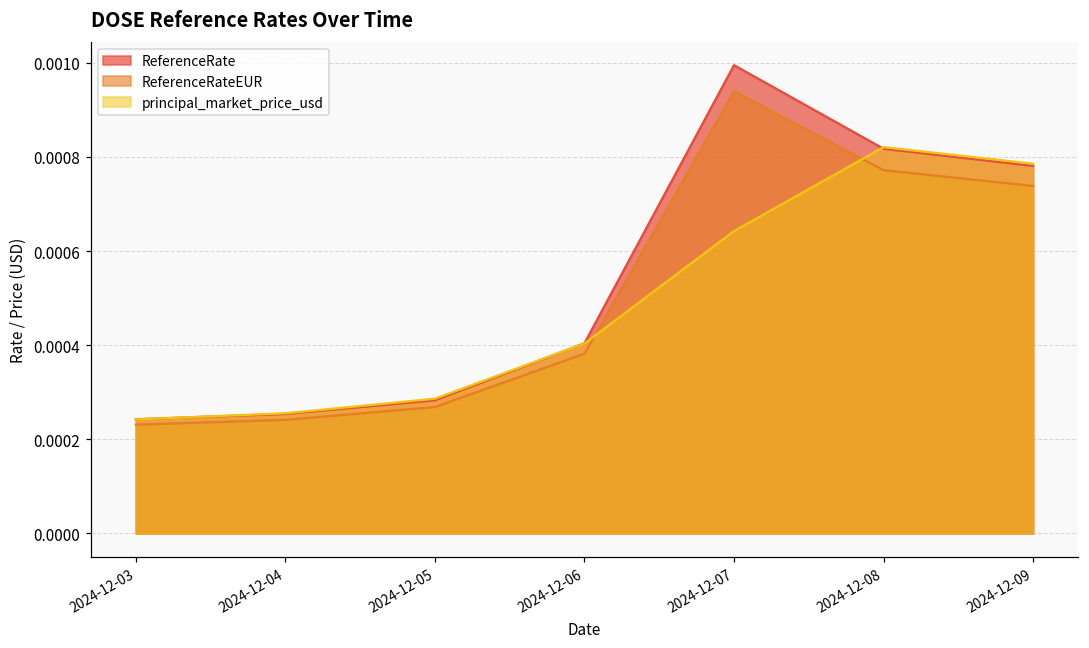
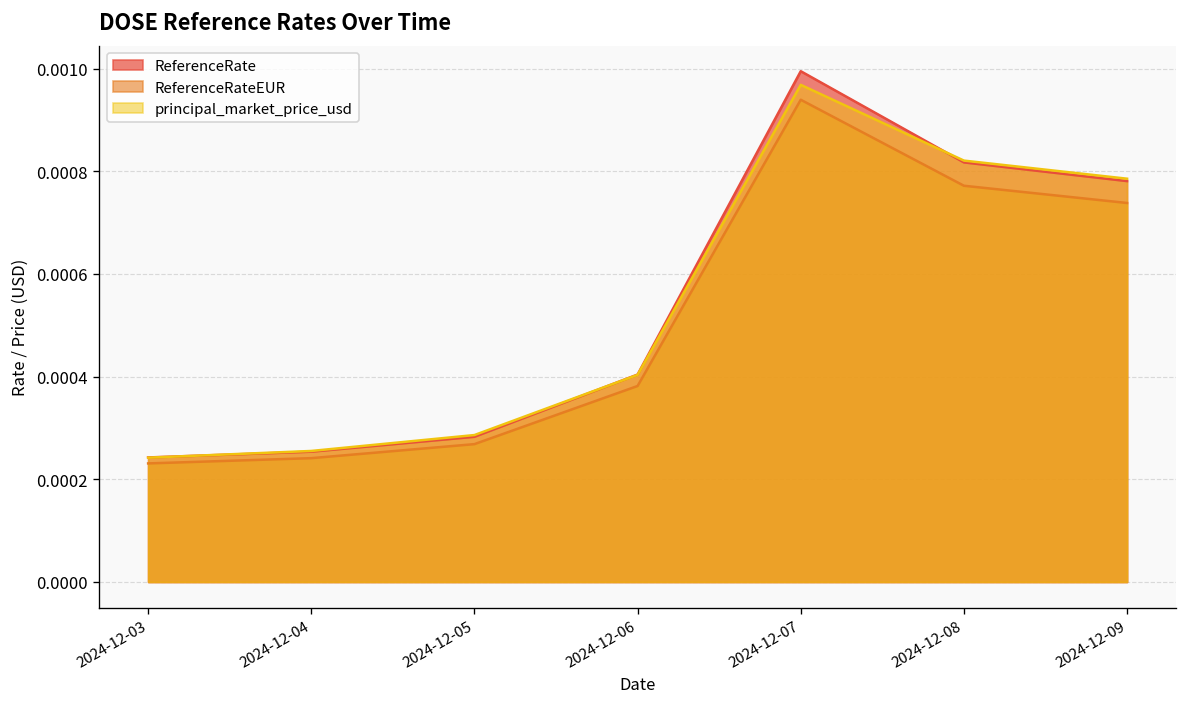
principal_market_price_usd, 2024-12-07: 0.00064 -> 0.00097
